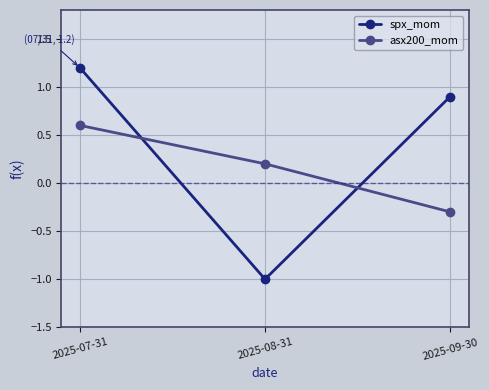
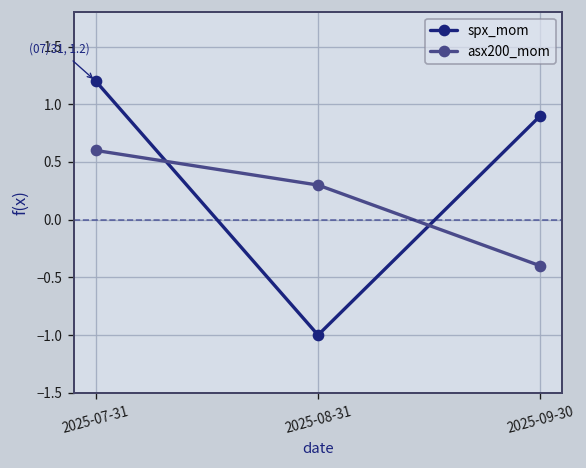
asx200_mom, 2025-08-31: 0.2 -> 0.3
asx200_mom, 2025-09-30: -0.3 -> -0.4
